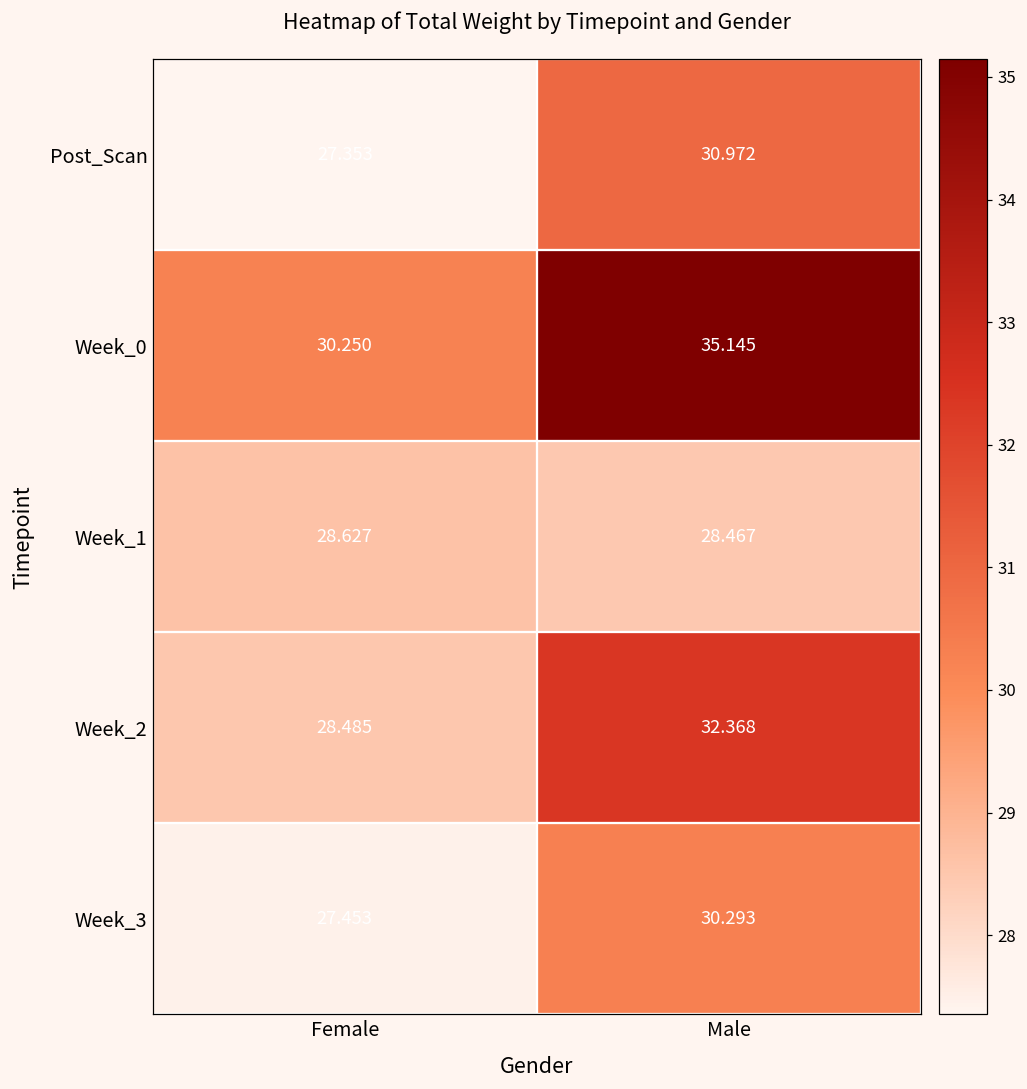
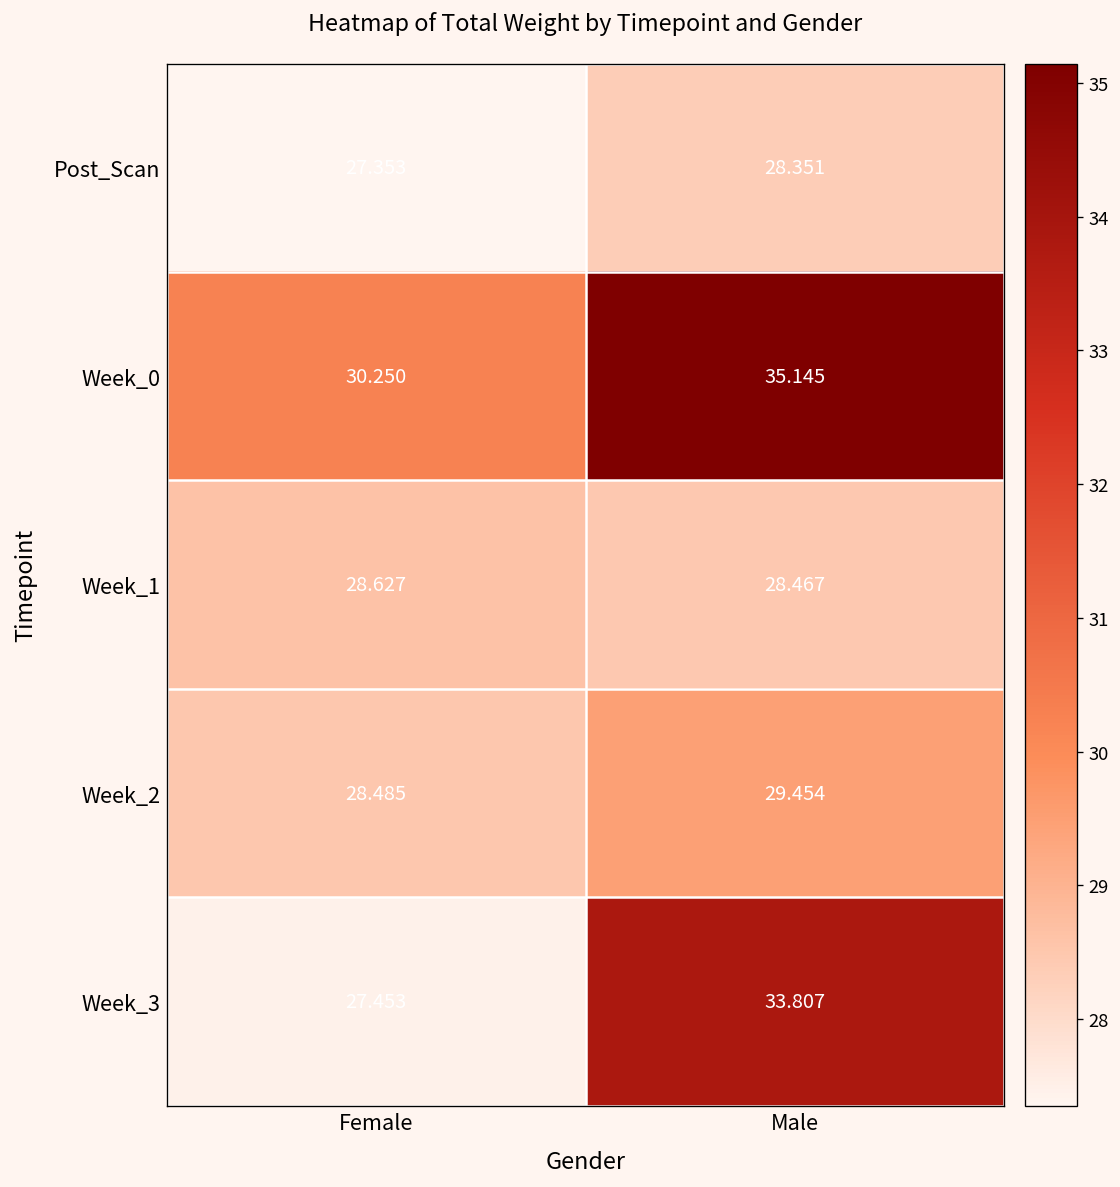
Post_Scan, Male: 30.972 -> 28.351
Week_2, Male: 32.368 -> 29.454
Week_3, Male: 30.293 -> 33.807
